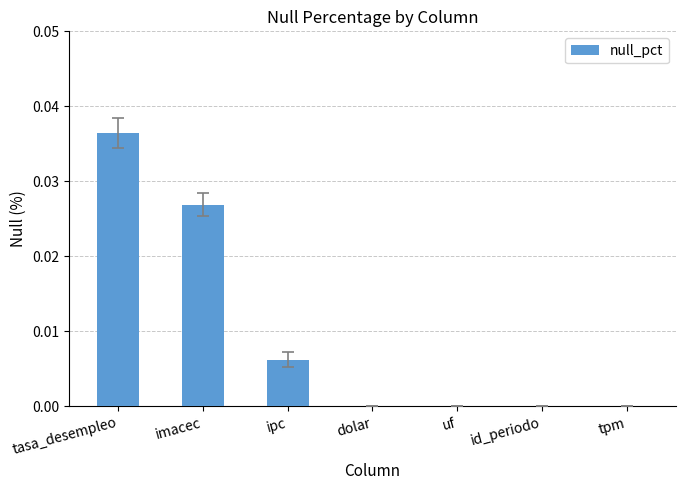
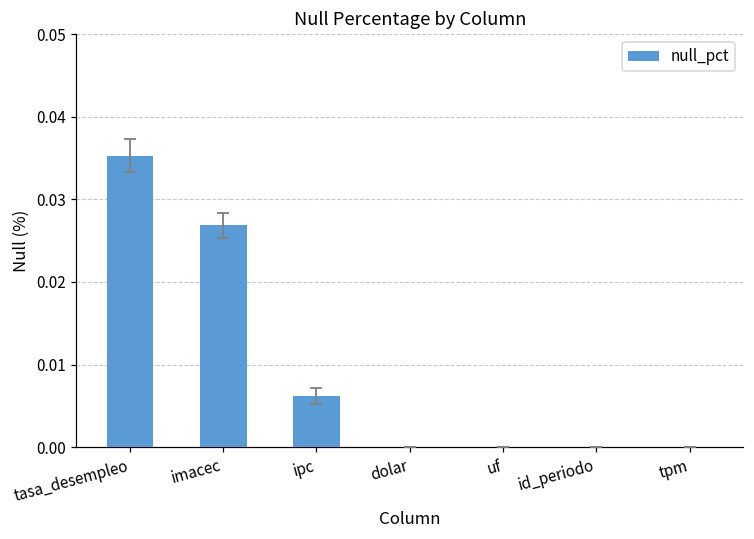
null_pct, tasa_desempleo: 0.036 -> 0.035
